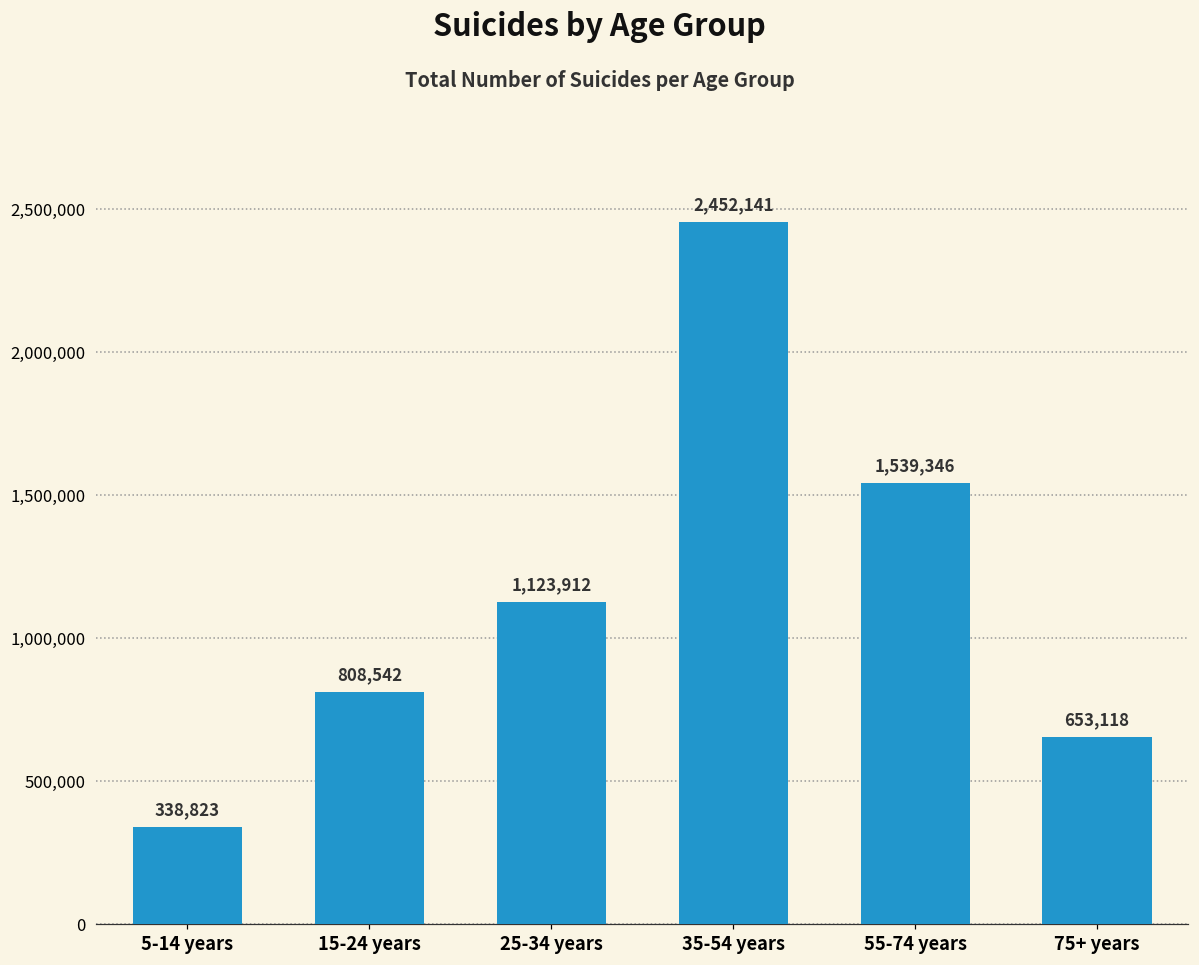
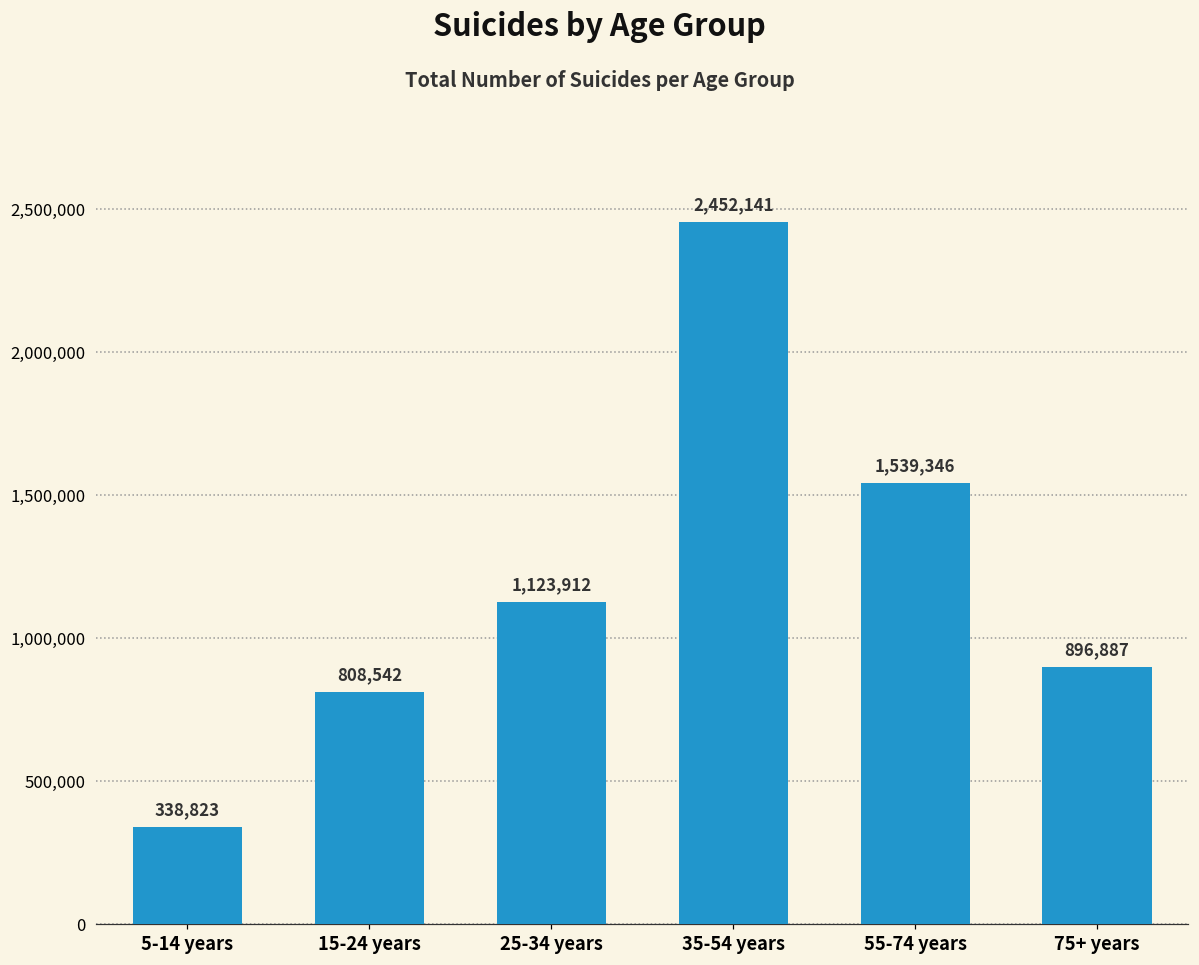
75+ years: 653,118 -> 896,887
